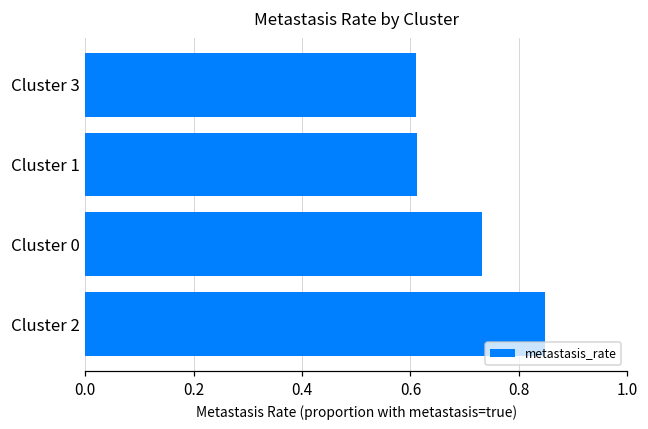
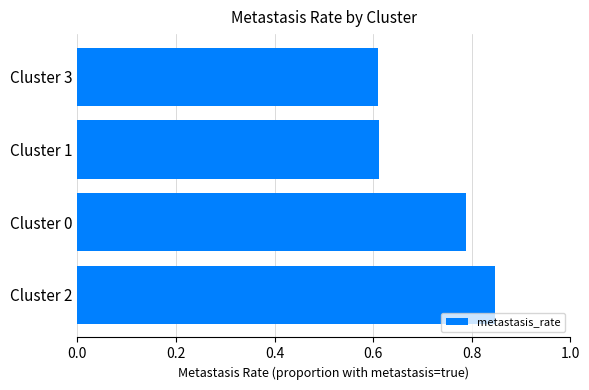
Cluster 0: 0.73 -> 0.79
